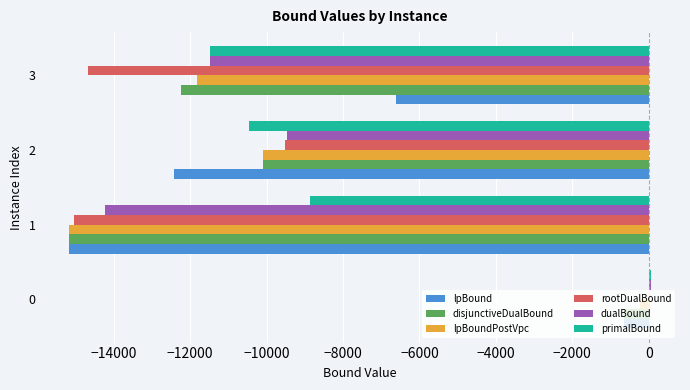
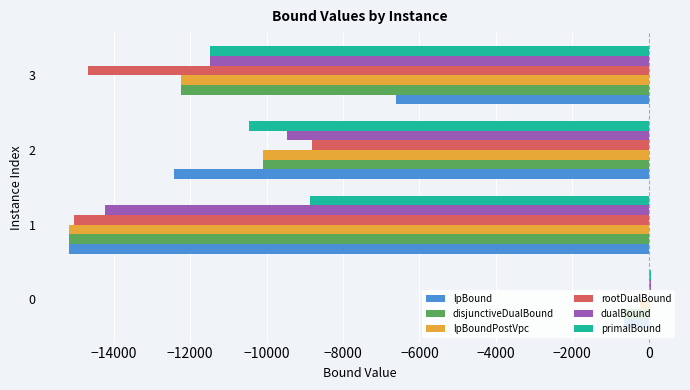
lpBoundPostVpc, 3: -11800 -> -12200
rootDualBound, 2: -9500 -> -8800
